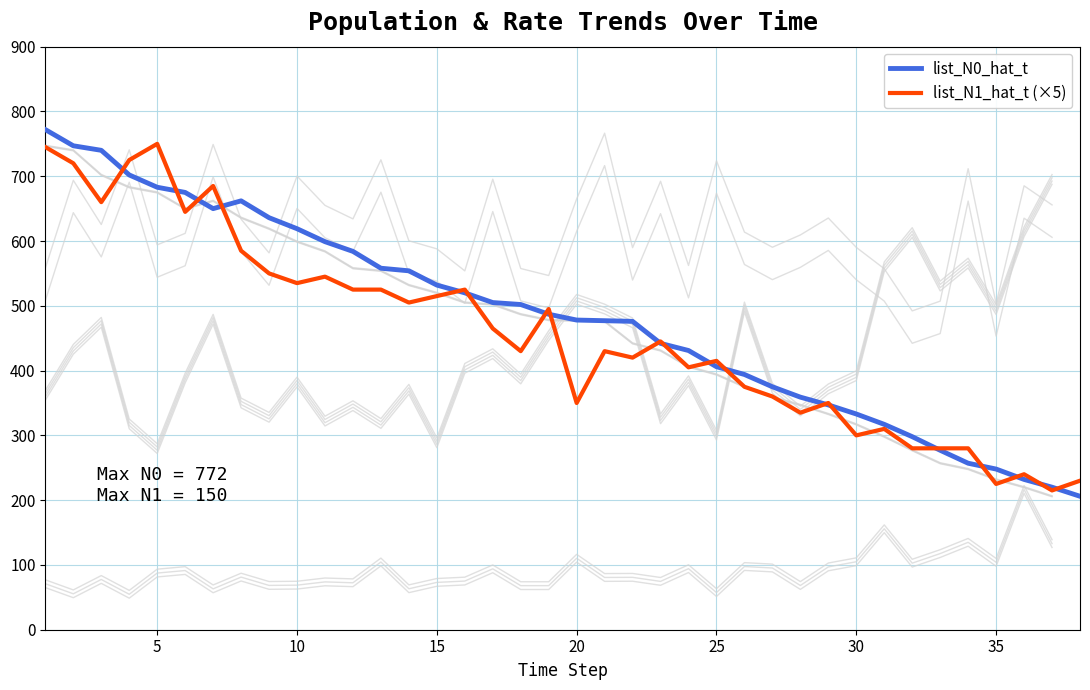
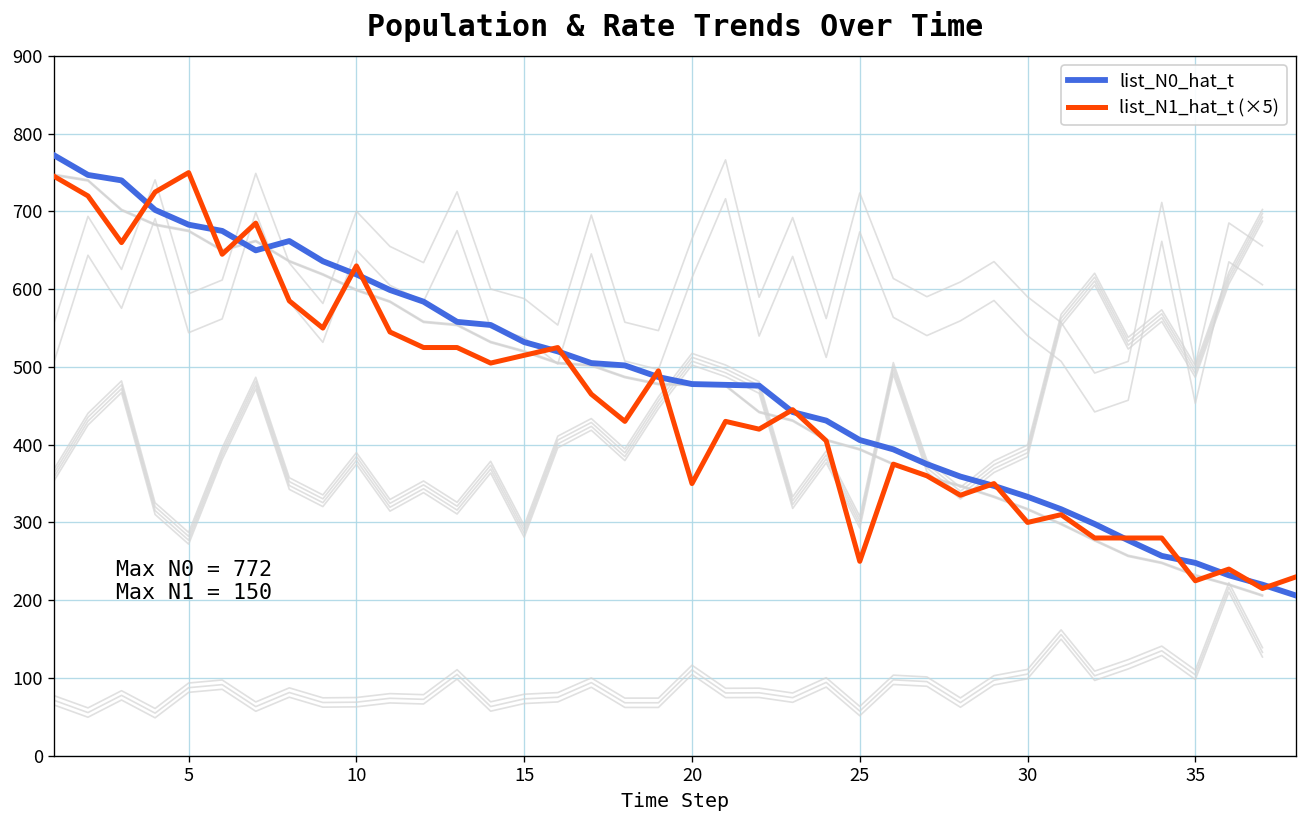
list_N1_hat_t (×5), 10: 540 -> 630
list_N1_hat_t (×5), 25: 420 -> 250
